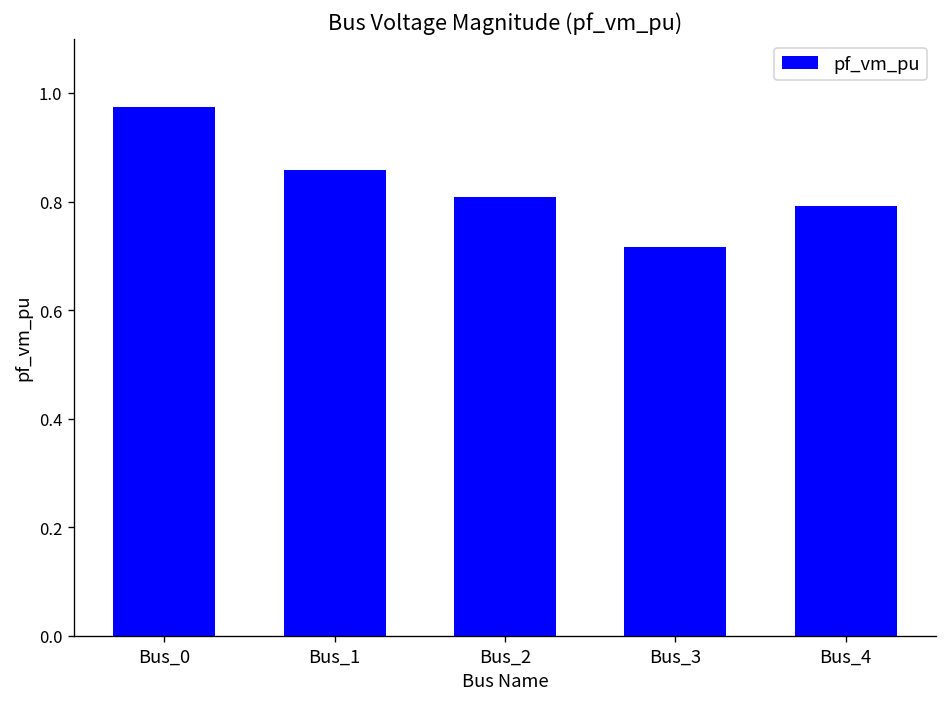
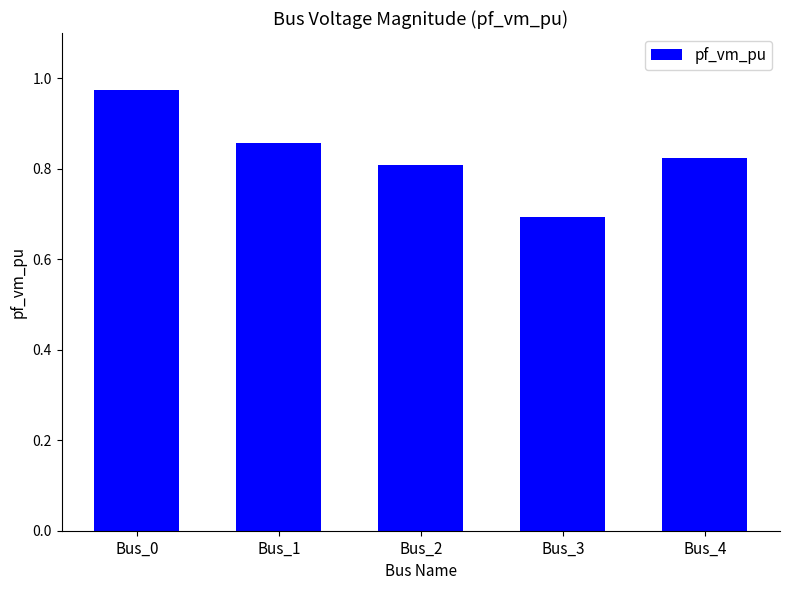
Bus_3: 0.72 -> 0.69
Bus_4: 0.79 -> 0.82
